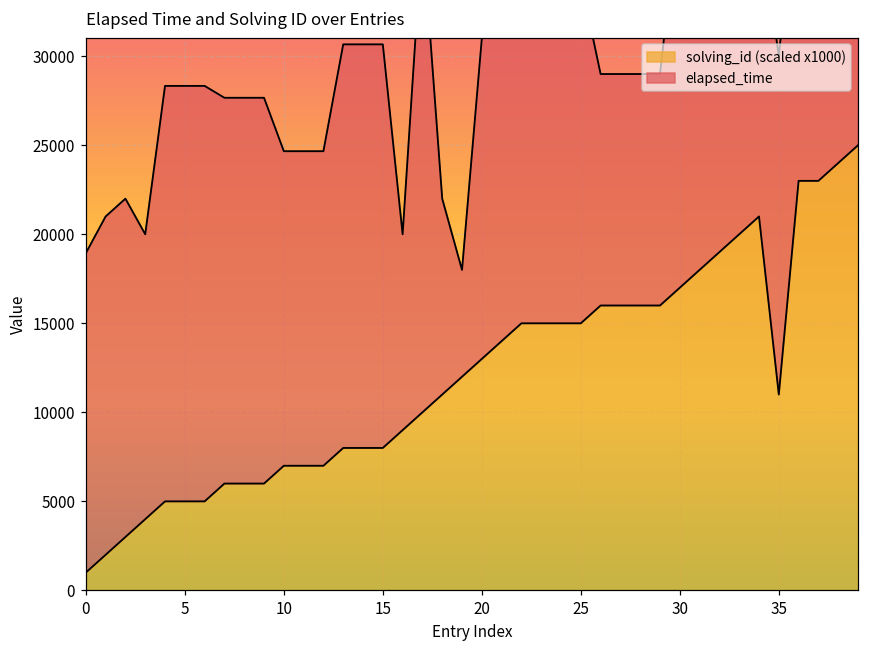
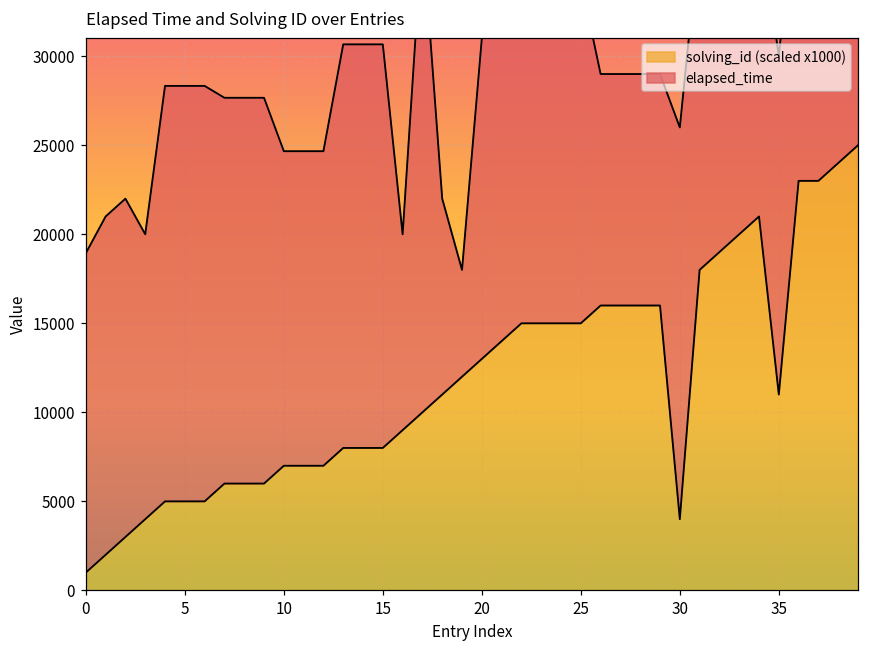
solving_id (scaled x1000), 30: 17000 -> 4000
